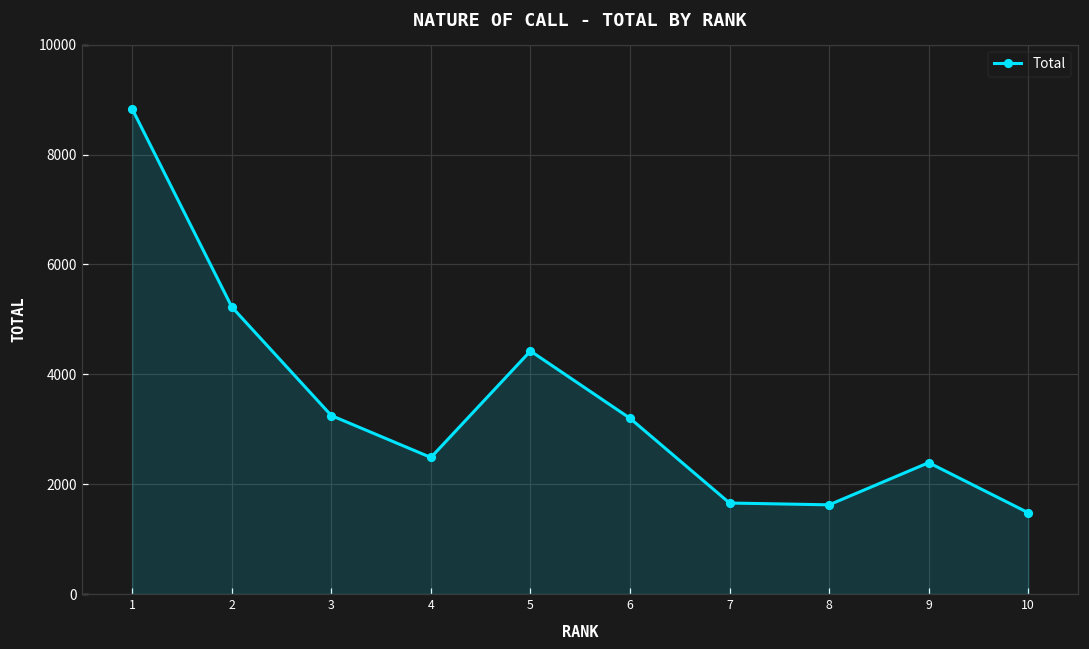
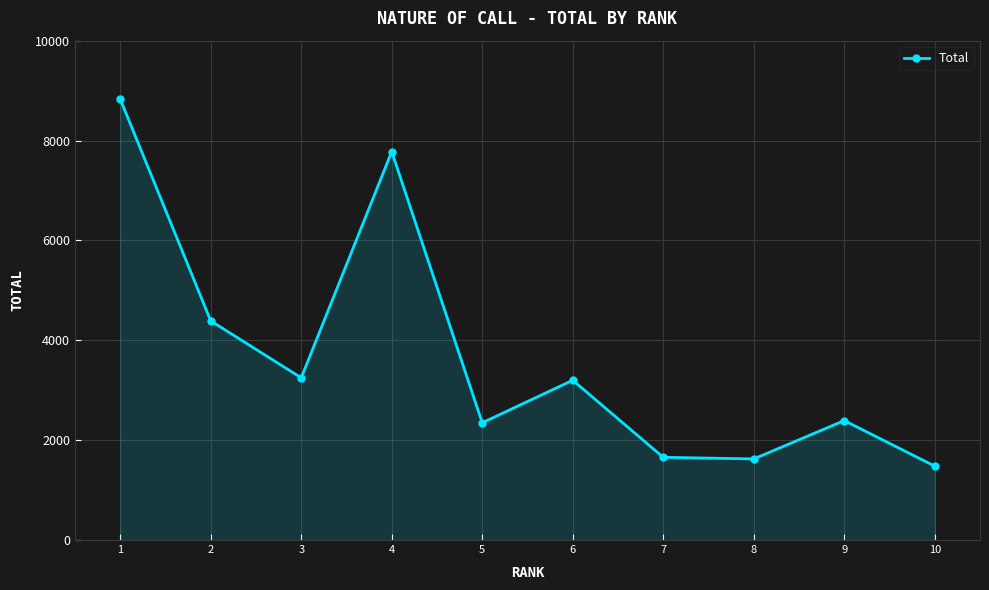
2: 5200 -> 4400
4: 2500 -> 7800
5: 4400 -> 2300
